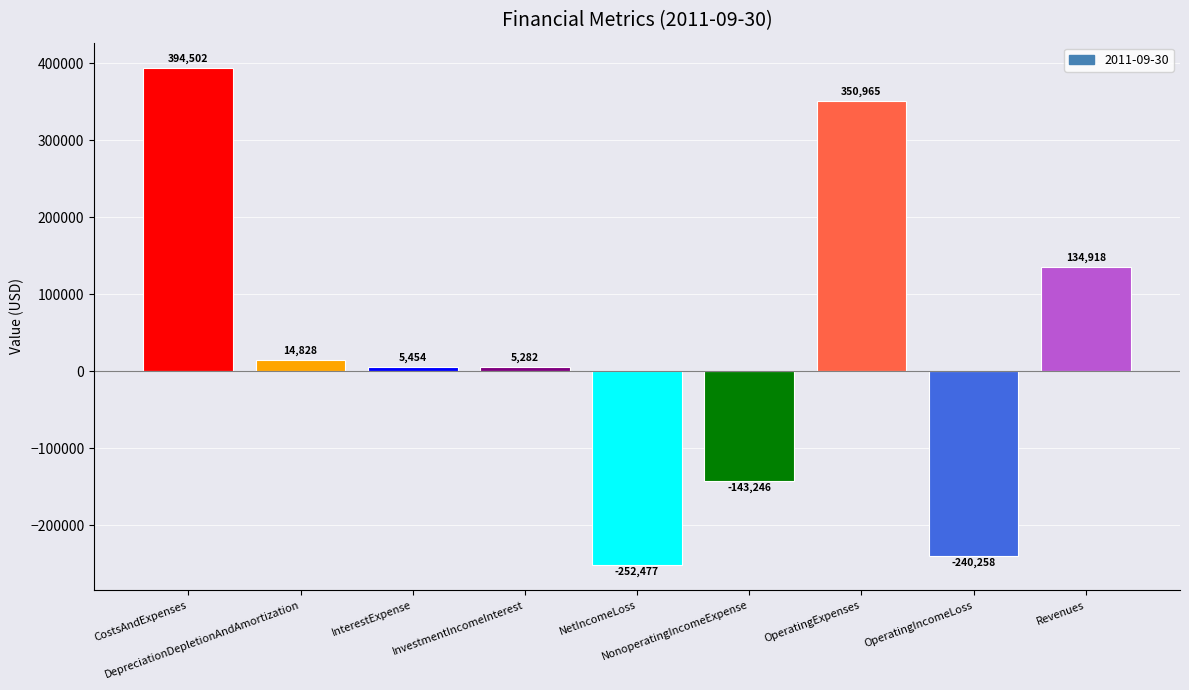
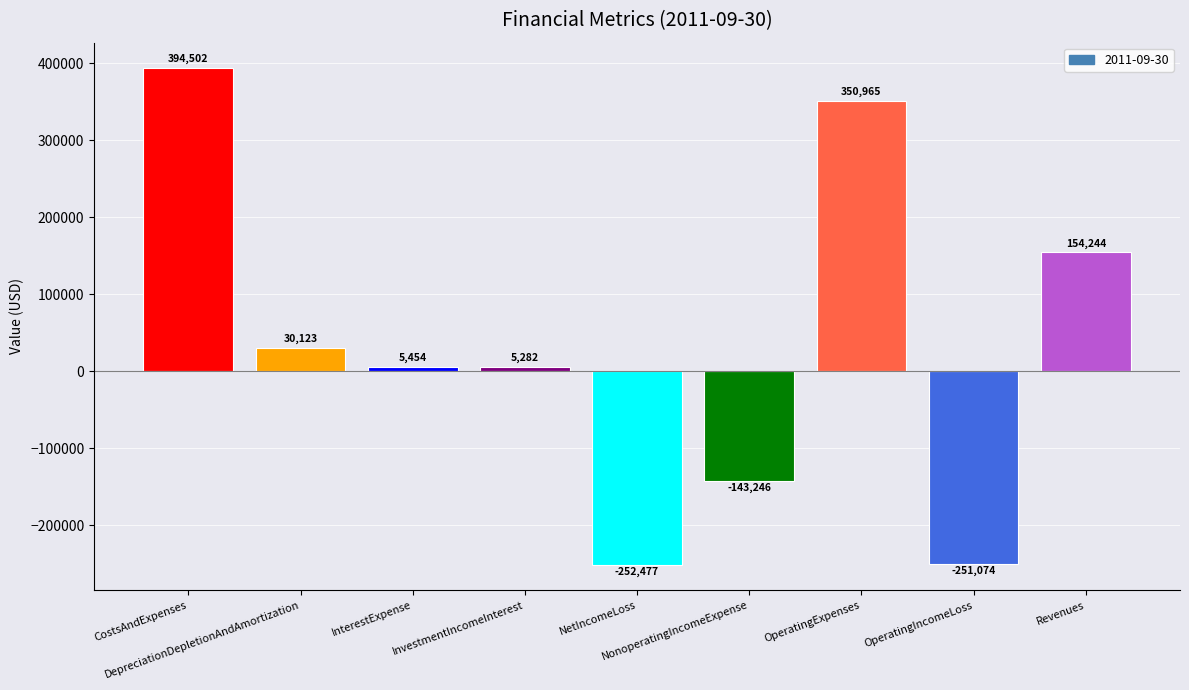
DepreciationDepletionAndAmortization: 14,828 -> 30,123
OperatingIncomeLoss: -240,258 -> -251,074
Revenues: 134,918 -> 154,244
